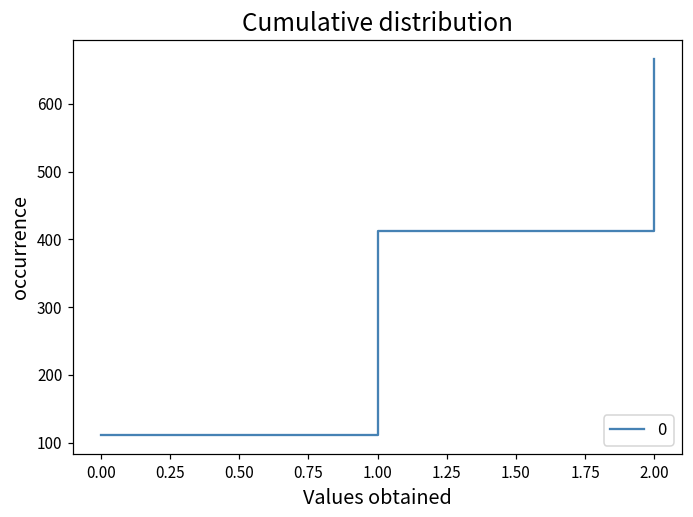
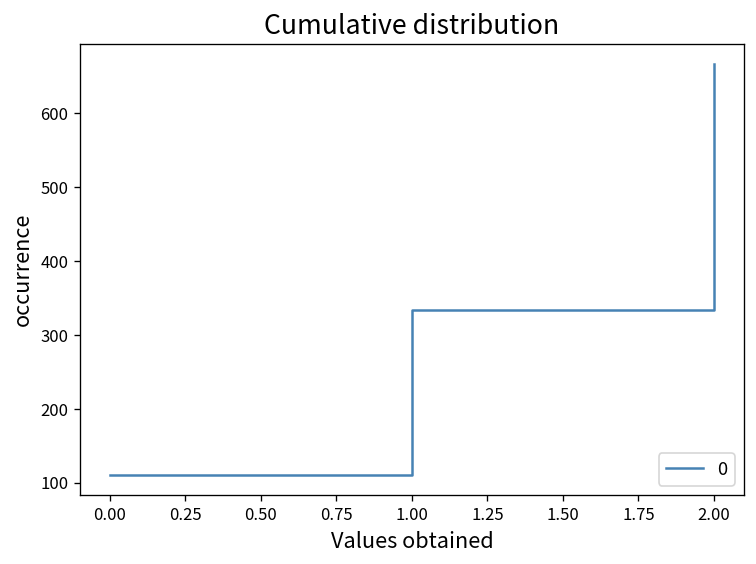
1.00: 410 -> 330
